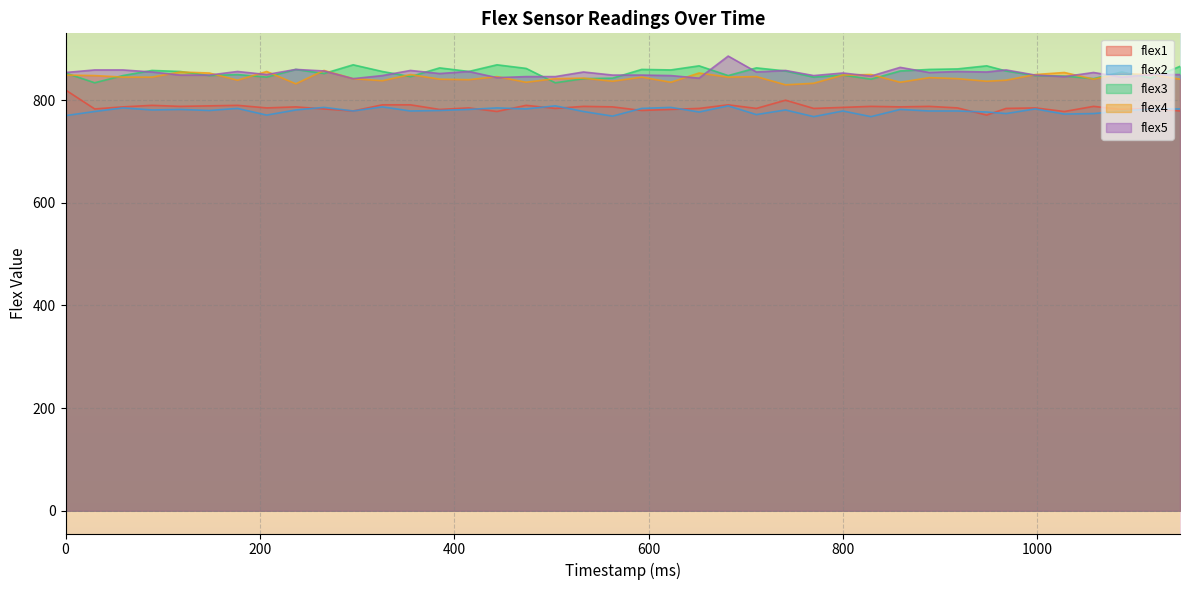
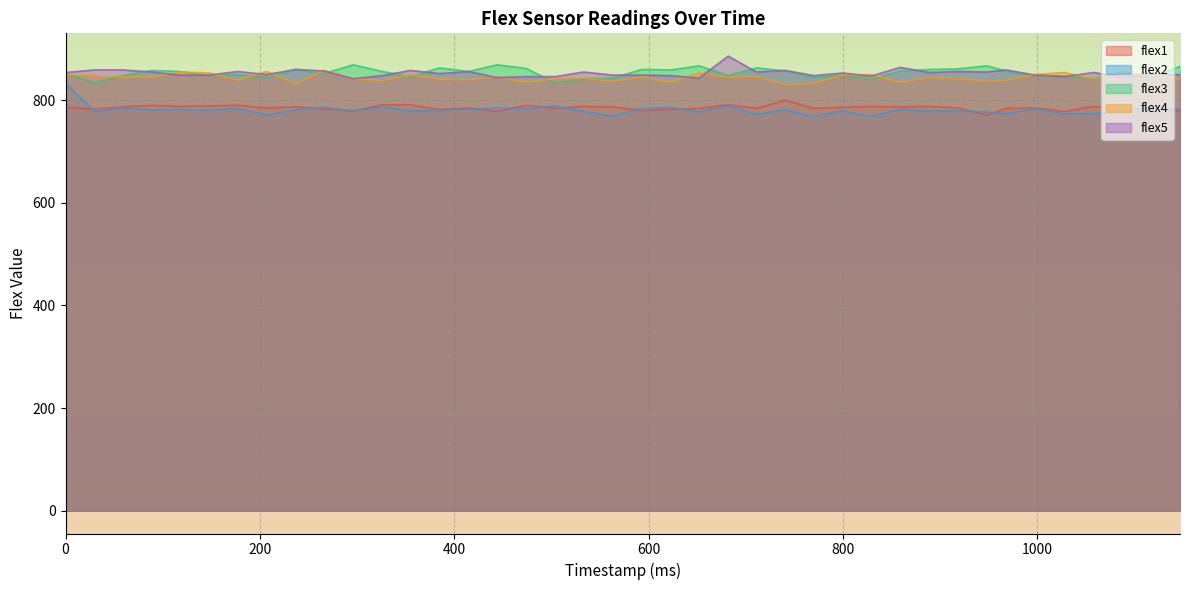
flex1, 0: 820 -> 790
flex2, 0: 770 -> 830
